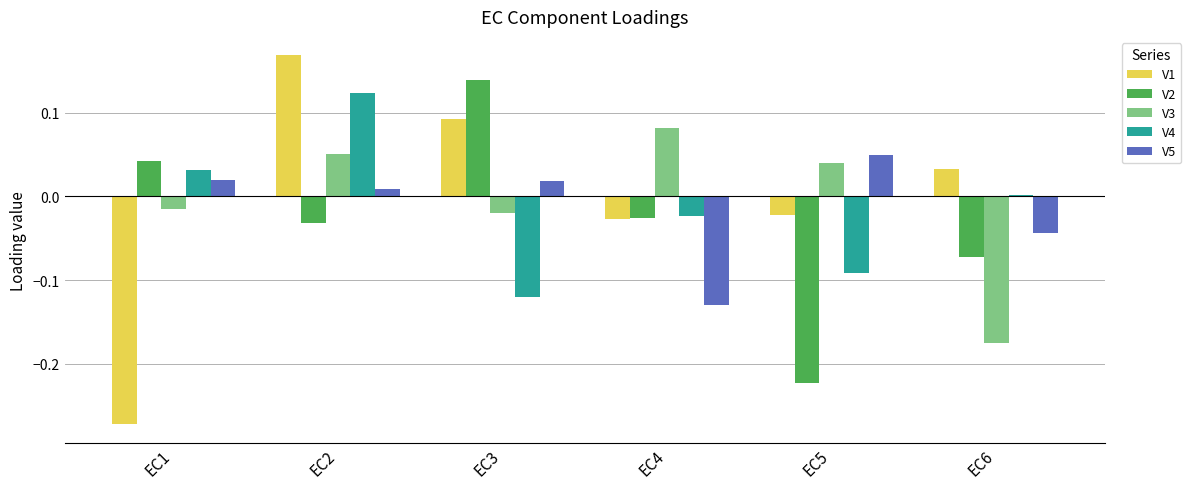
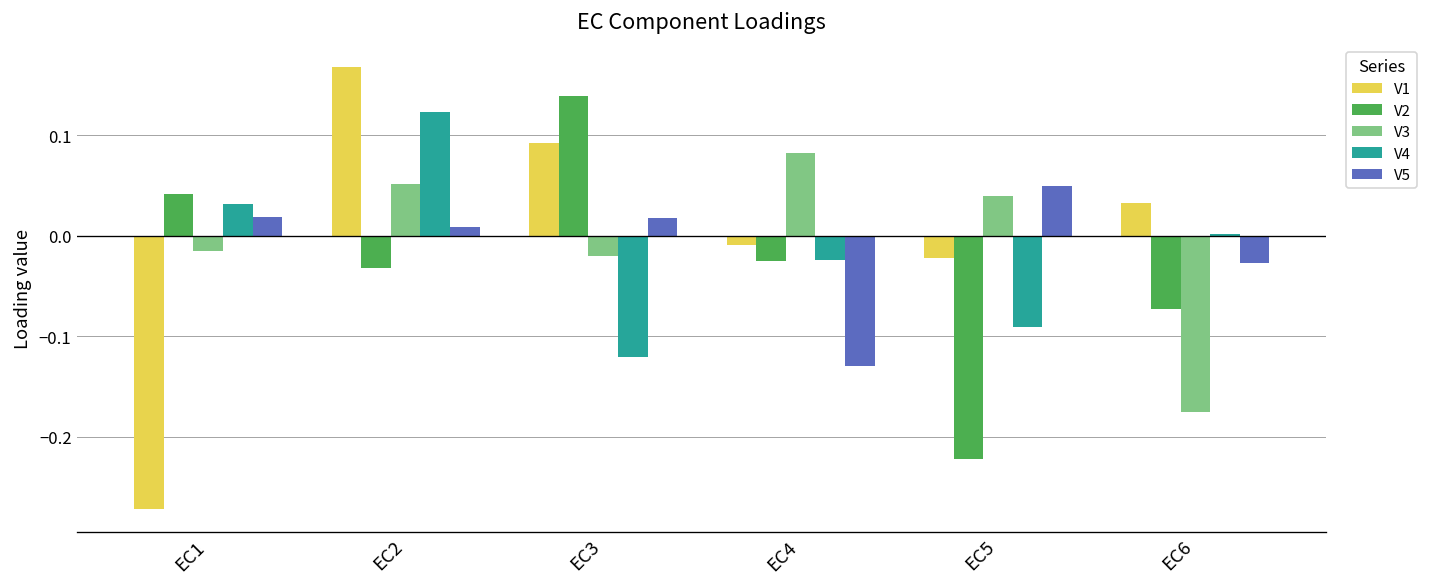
V1, EC4: -0.03 -> -0.01
V5, EC6: -0.04 -> -0.03
